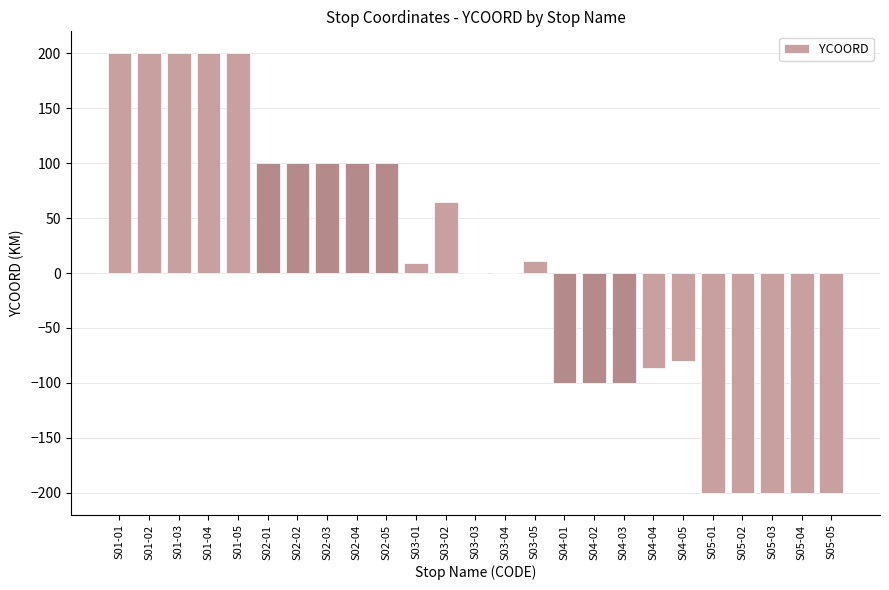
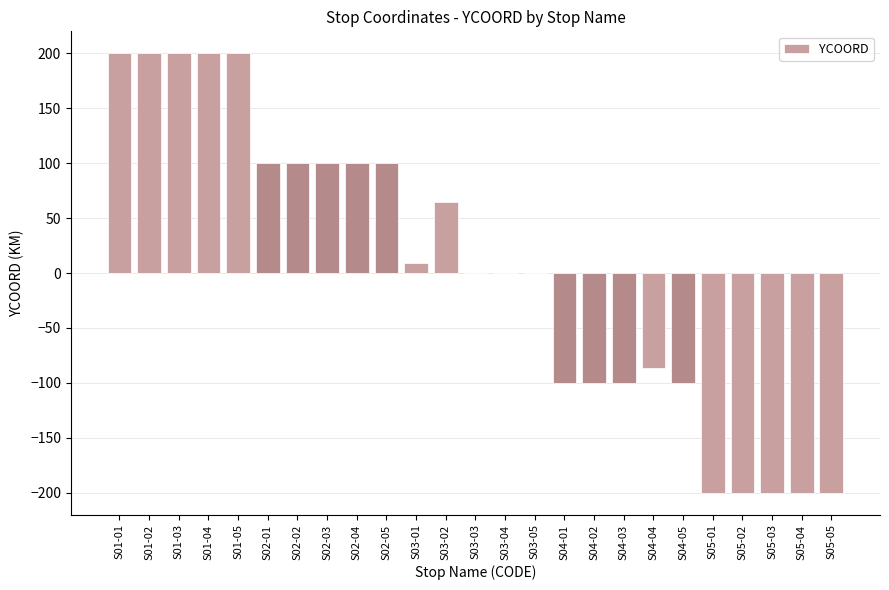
S03-05: 11 -> 0
S04-05: -80 -> -100
